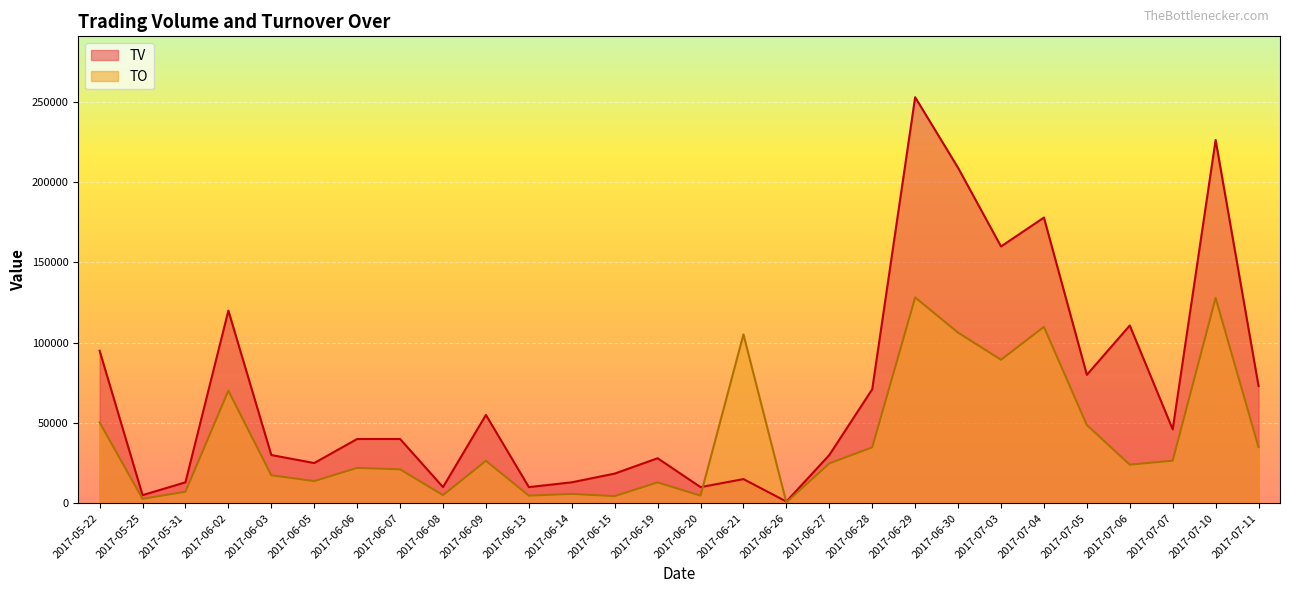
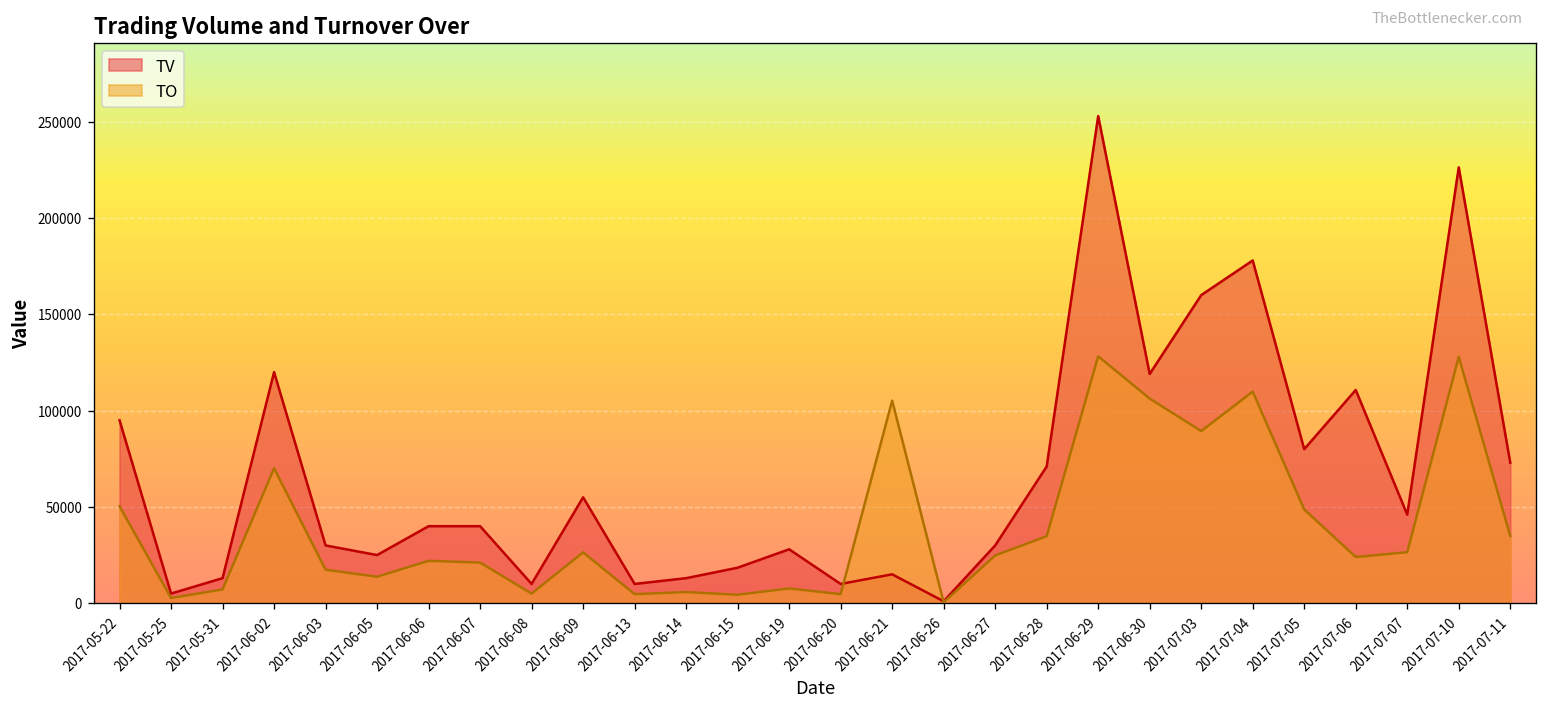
TO, 2017-06-19: 13000 -> 8000
TV, 2017-06-30: 209000 -> 119000
